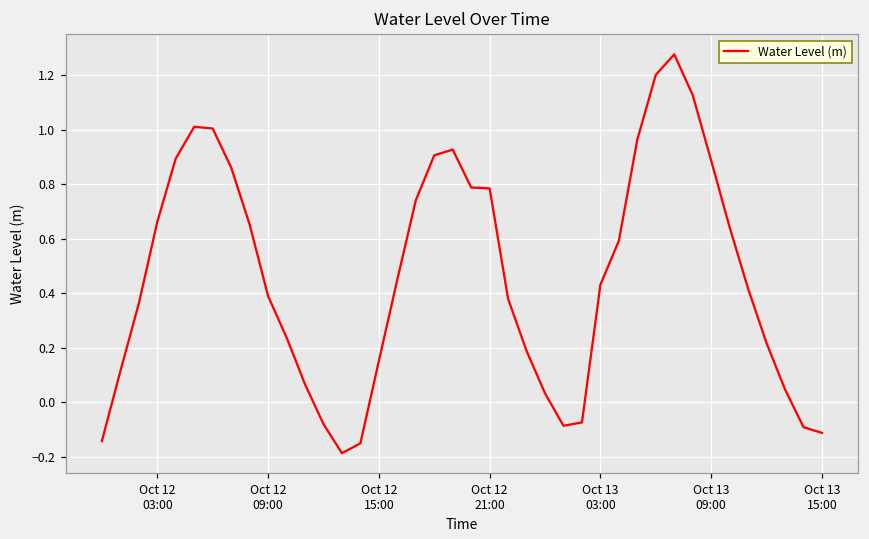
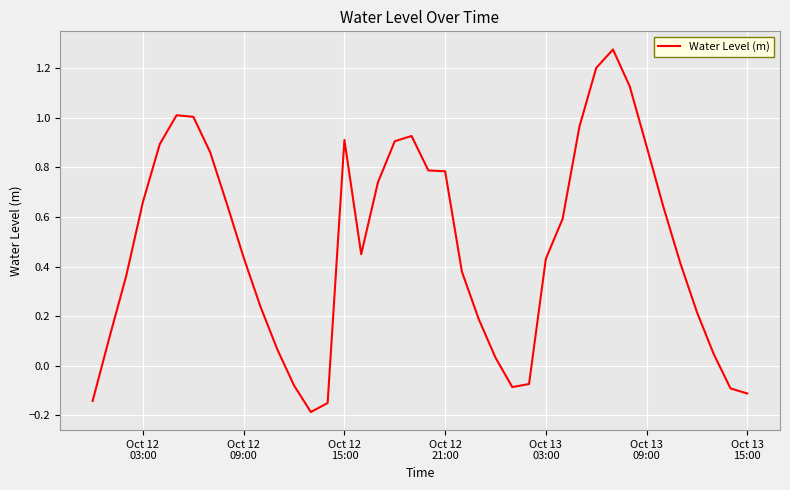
Oct 12 09:00: 0.39 -> 0.44
Oct 12 15:00: 0.15 -> 0.91
